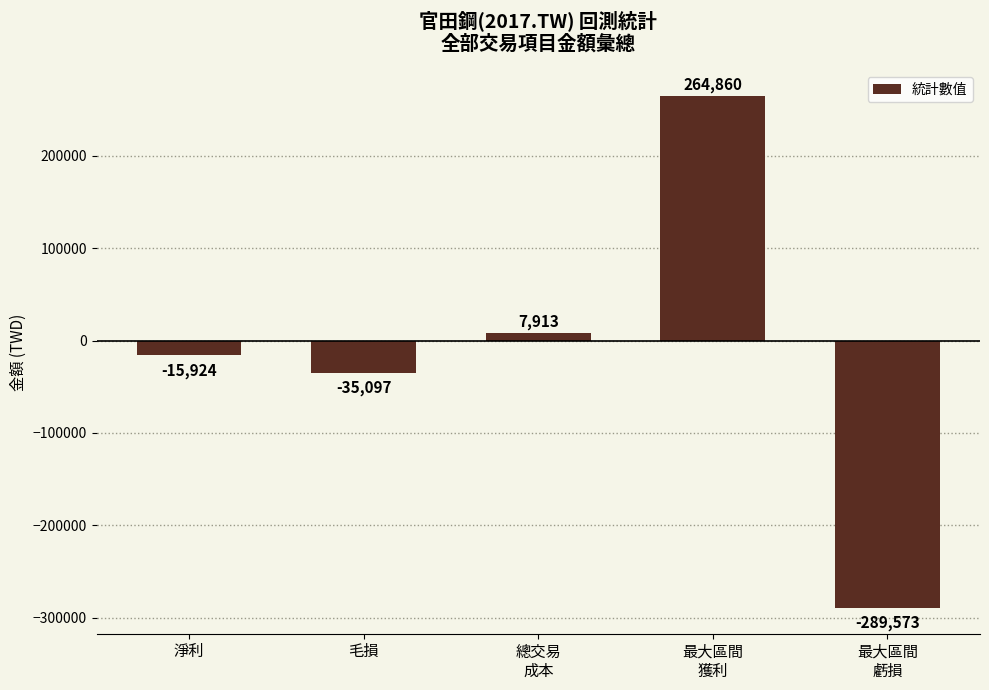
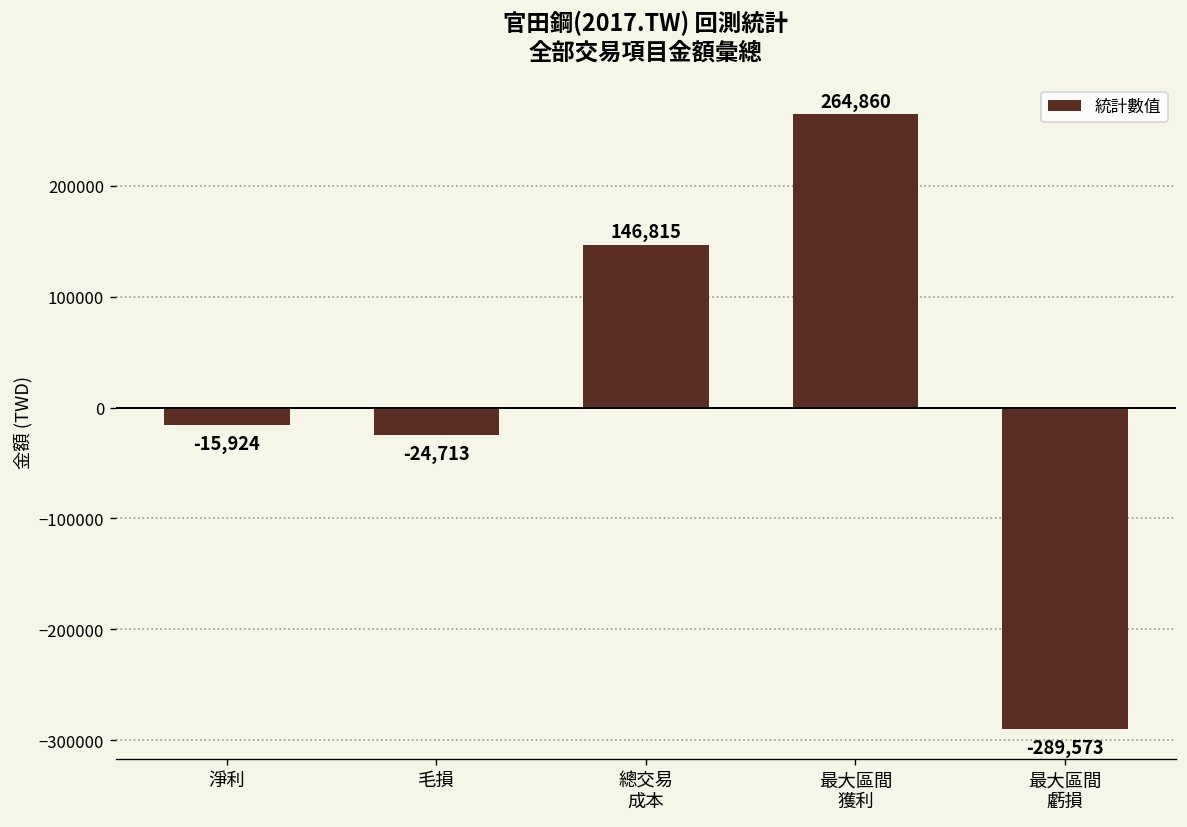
毛損: -35,097 -> -24,713
總交易 成本: 7,913 -> 146,815
